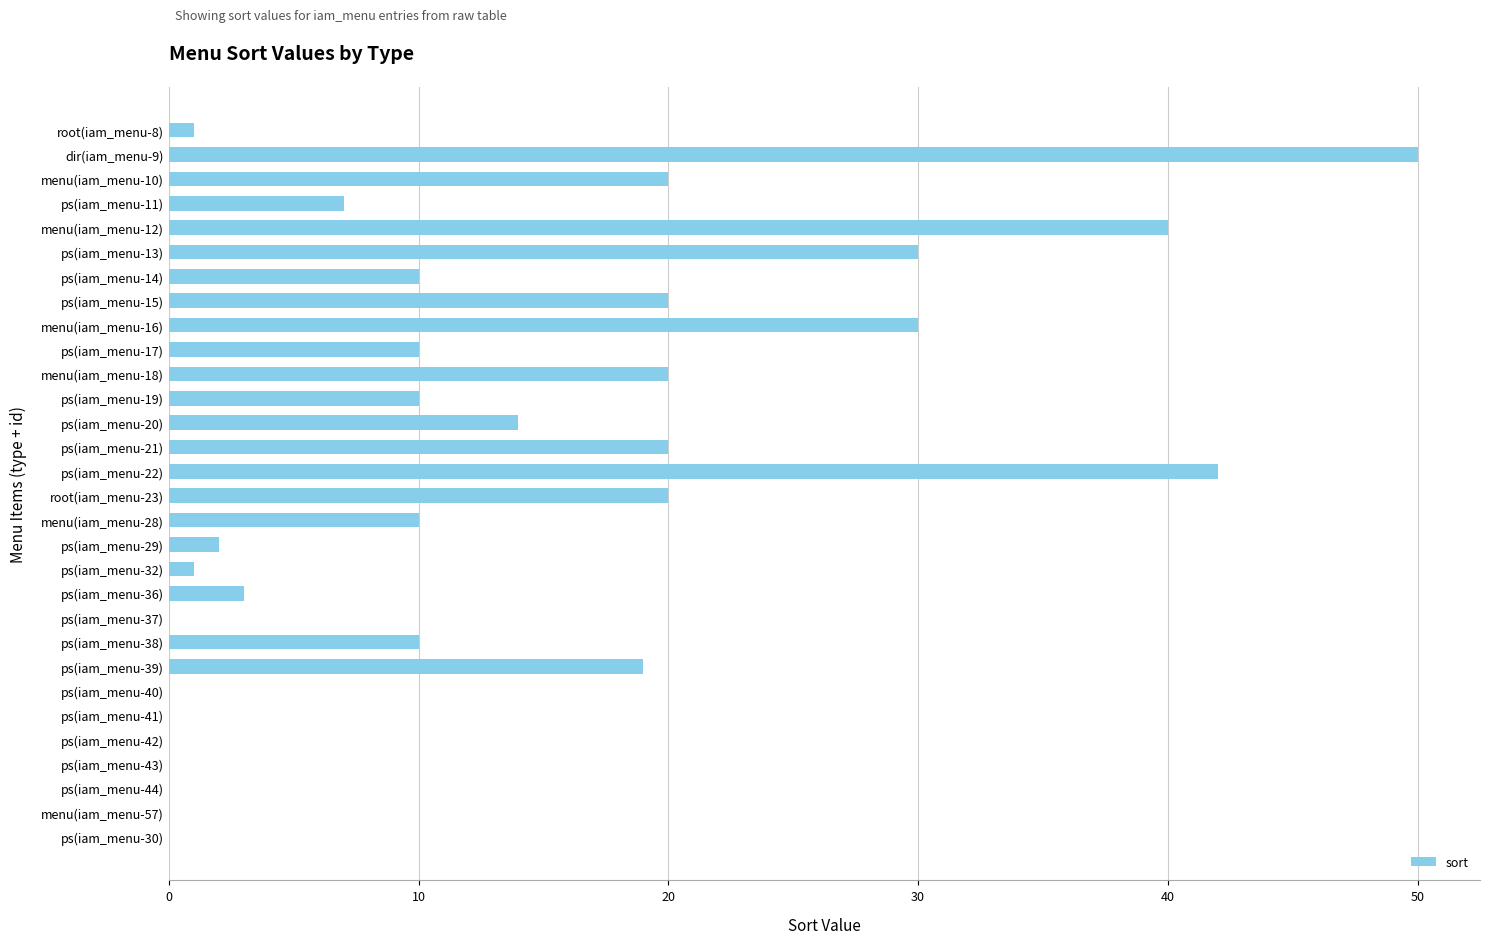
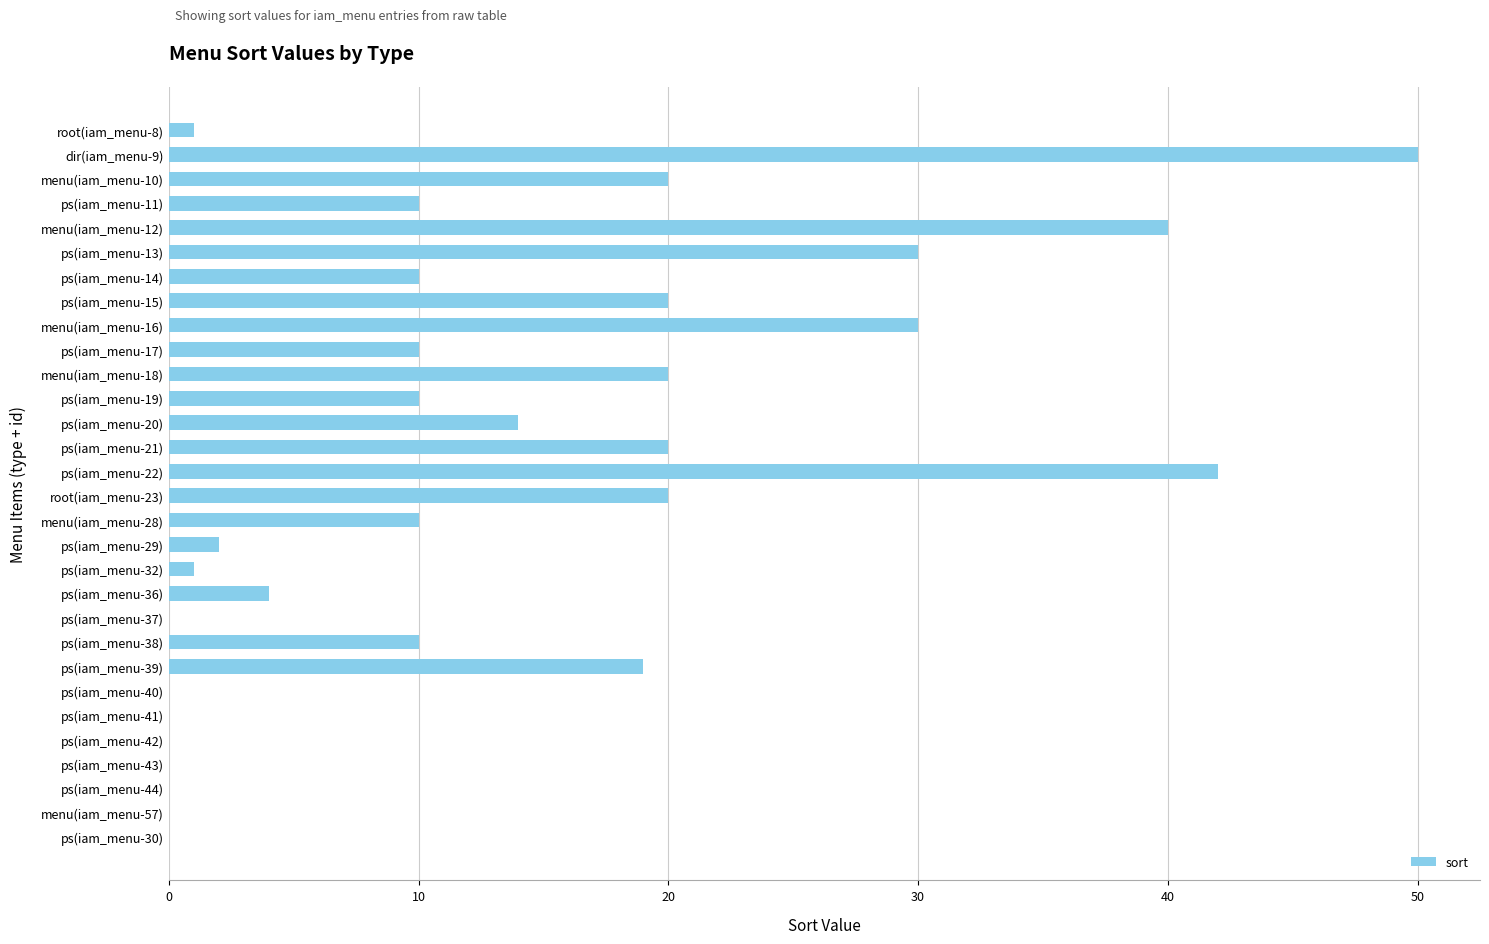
ps(iam_menu-11): 7 -> 10
ps(iam_menu-36): 3 -> 4
